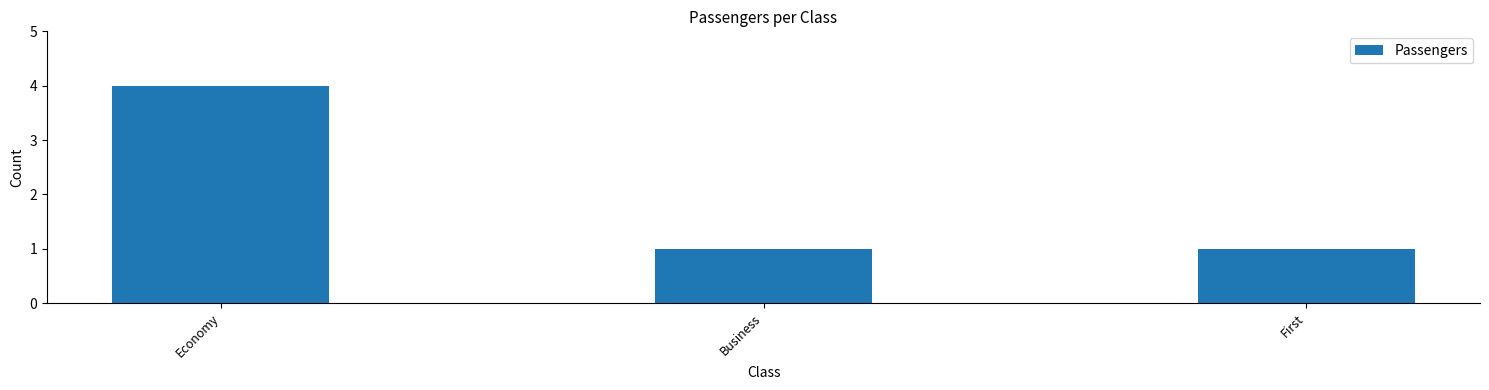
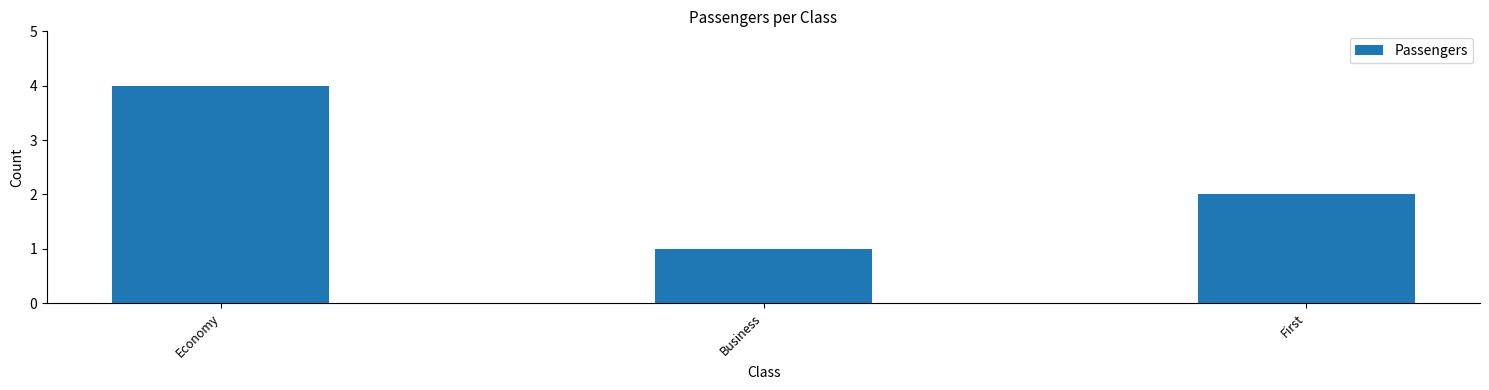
First: 1 -> 2
